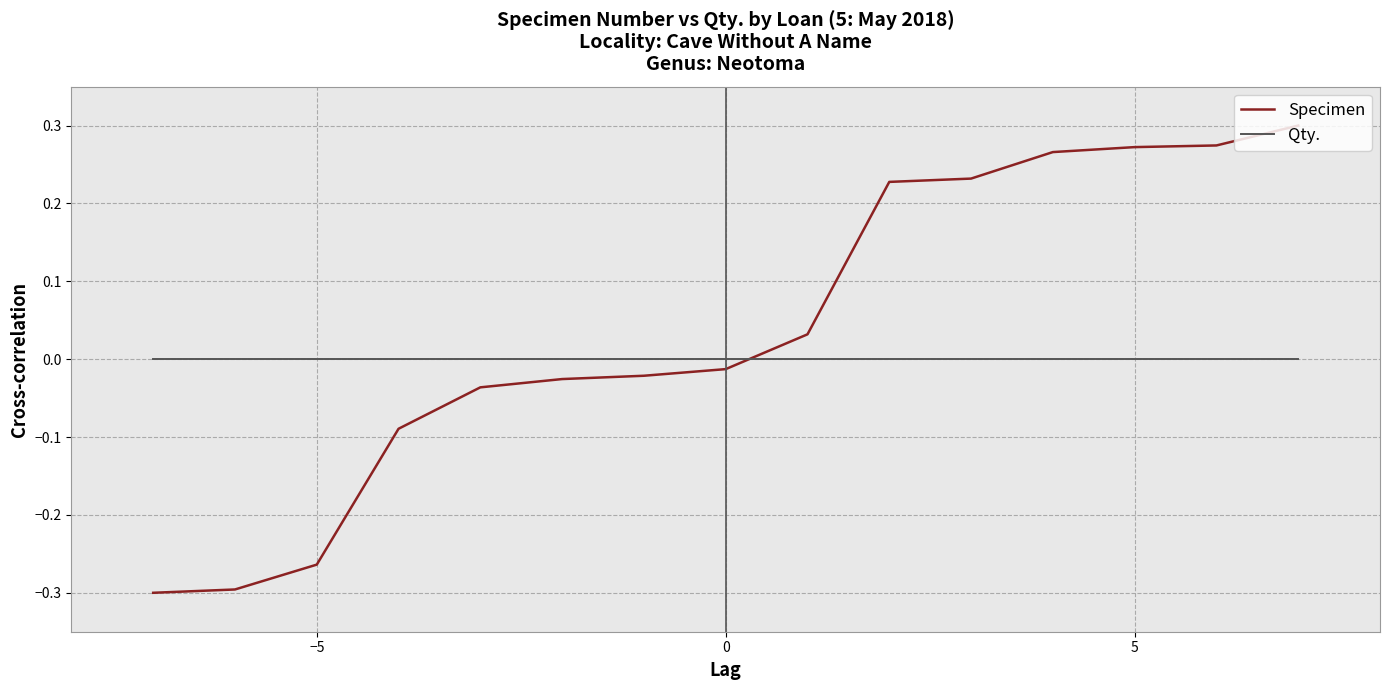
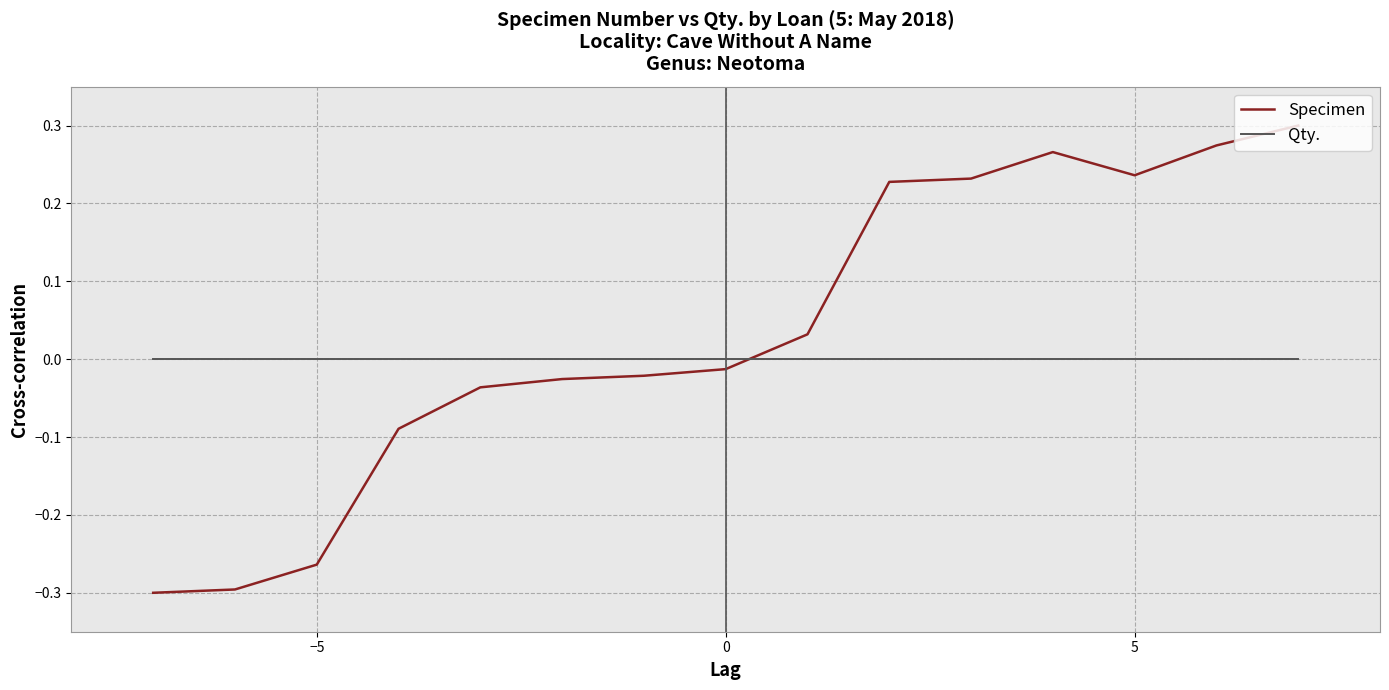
Specimen, 5: 0.27 -> 0.24
